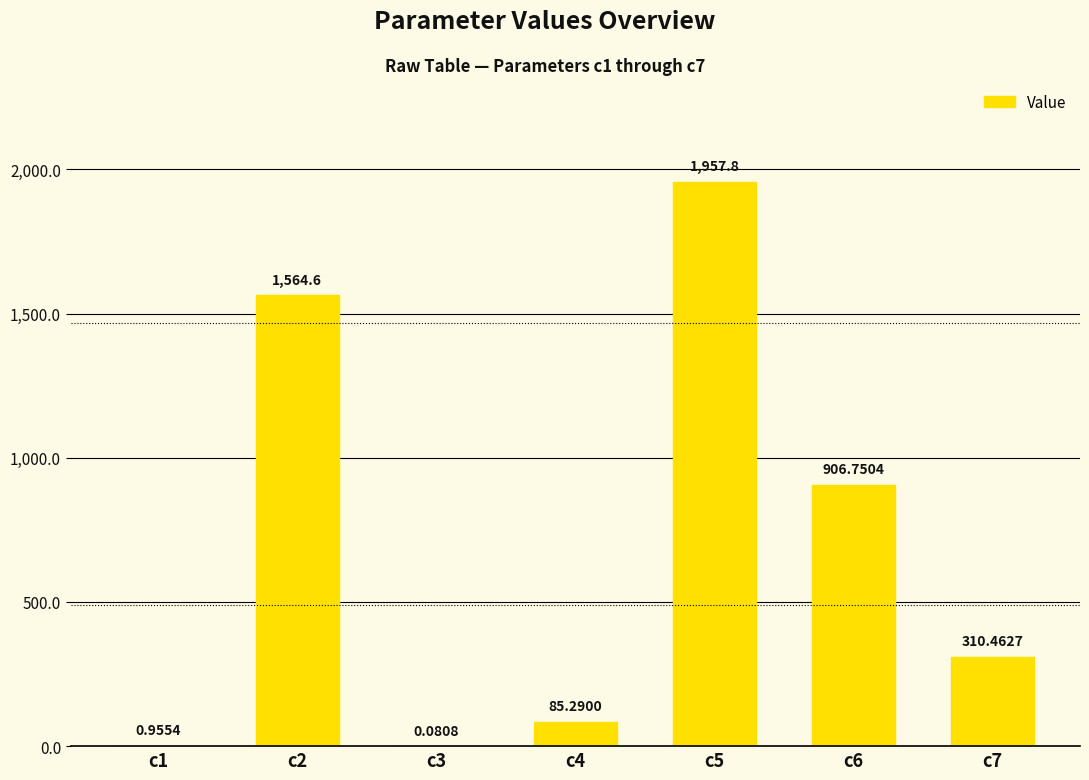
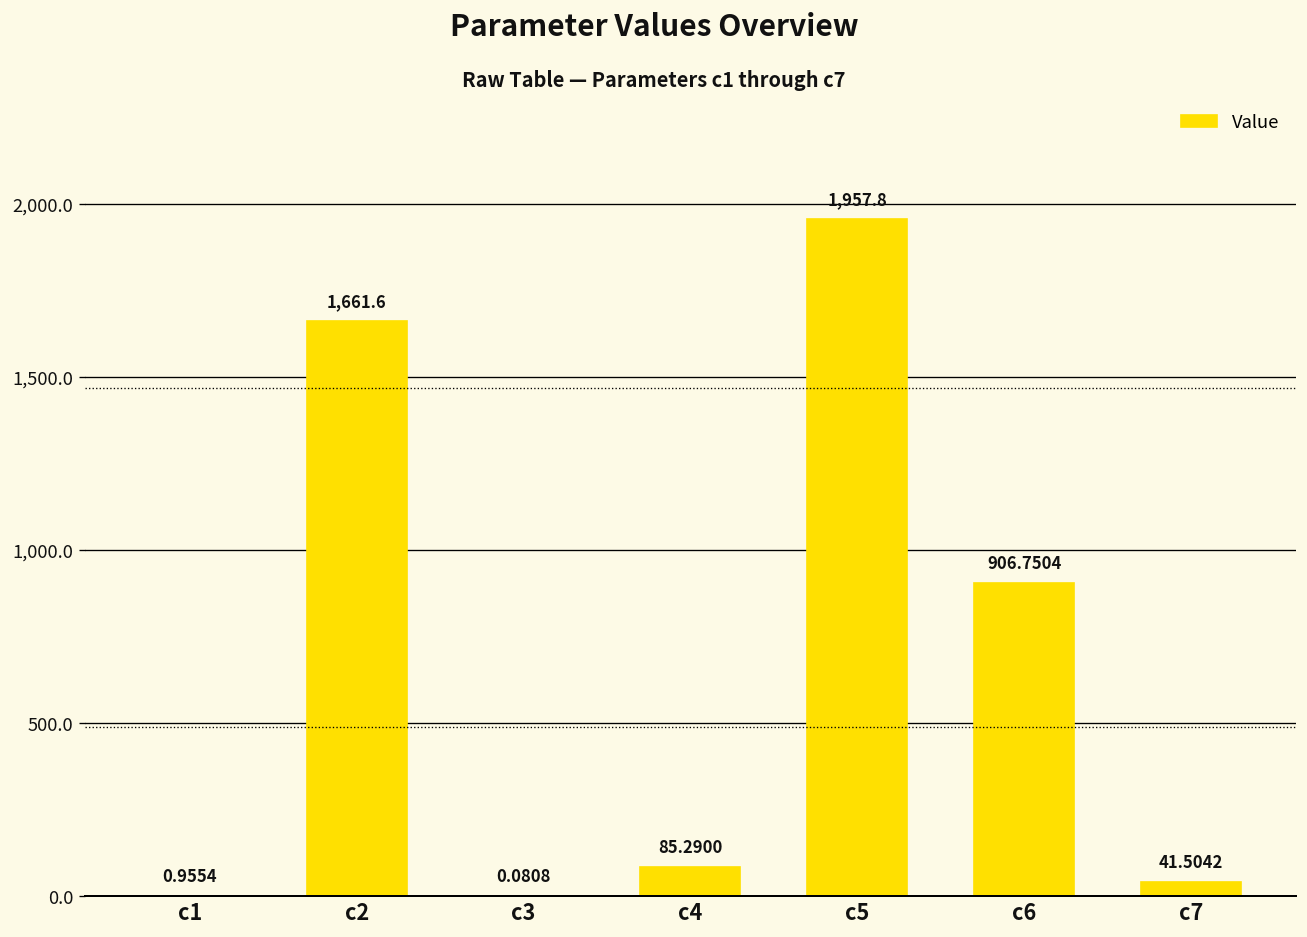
c2: 1,564.6 -> 1,661.6
c7: 310.4627 -> 41.5042
